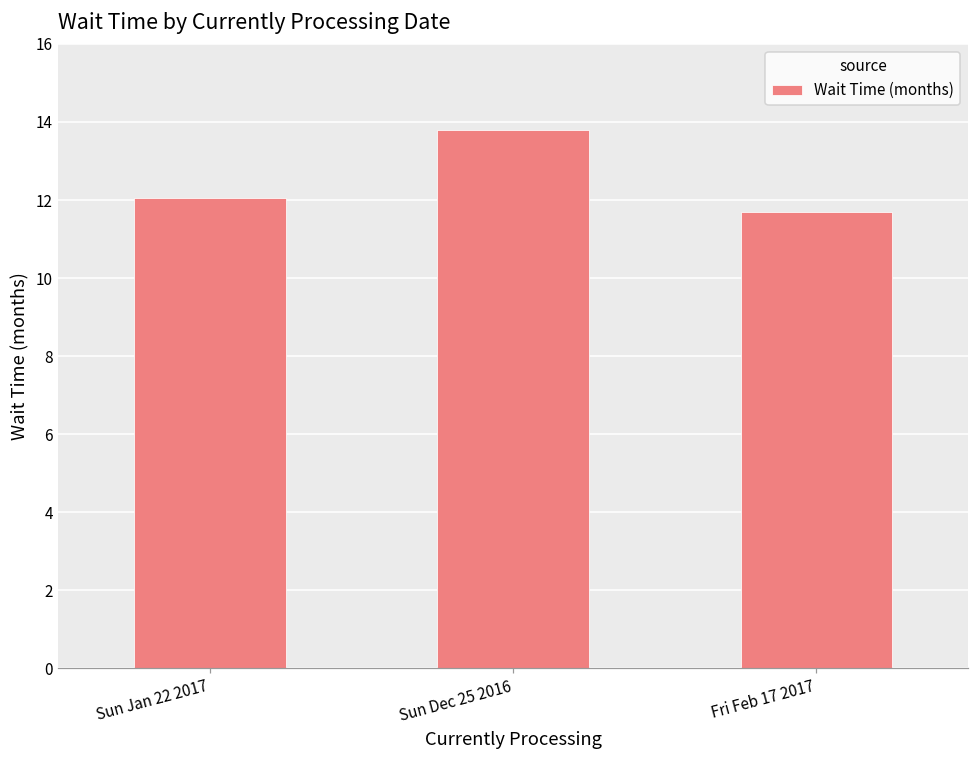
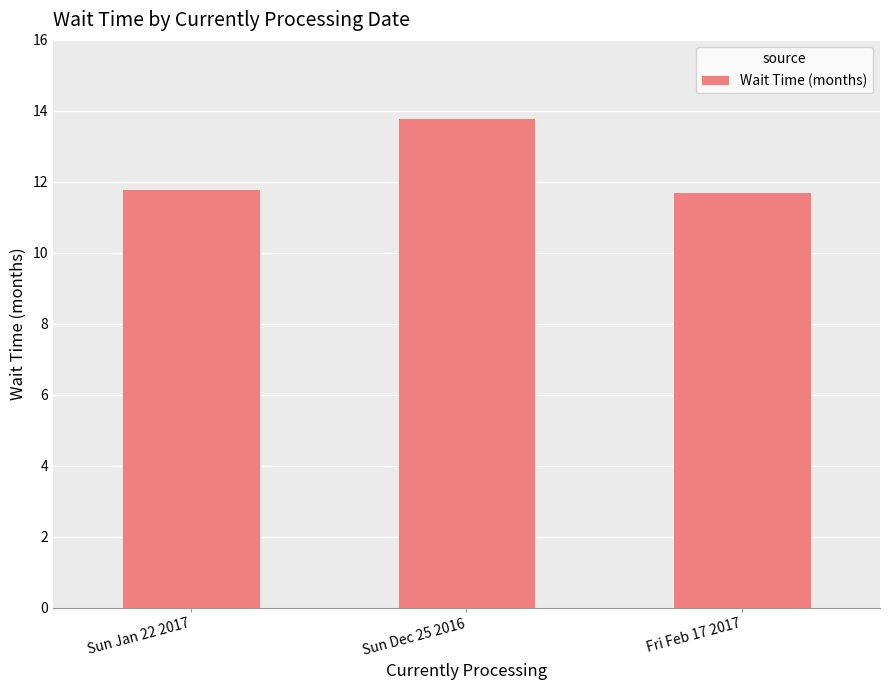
Sun Jan 22 2017: 12.1 -> 11.8
